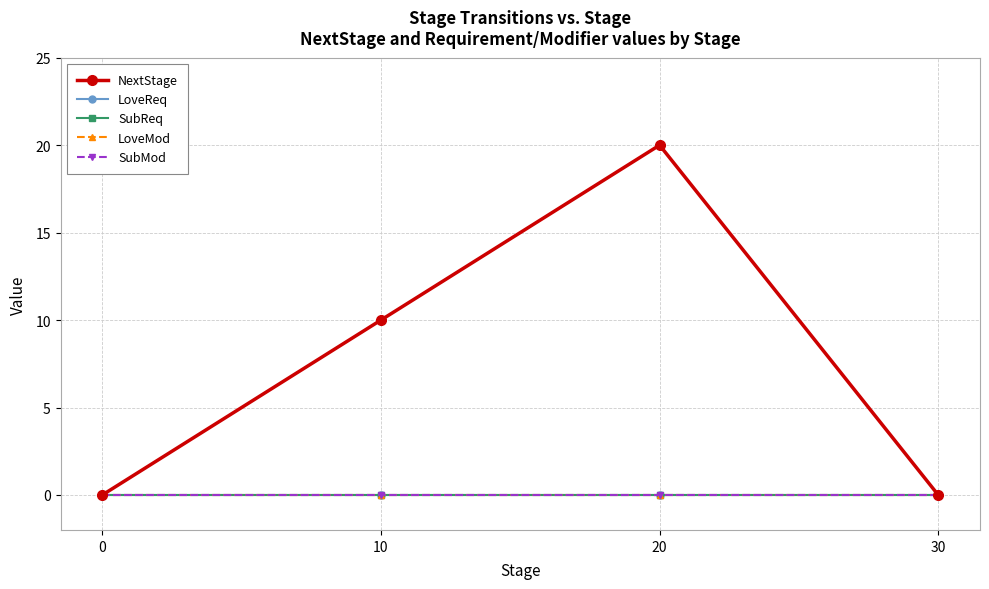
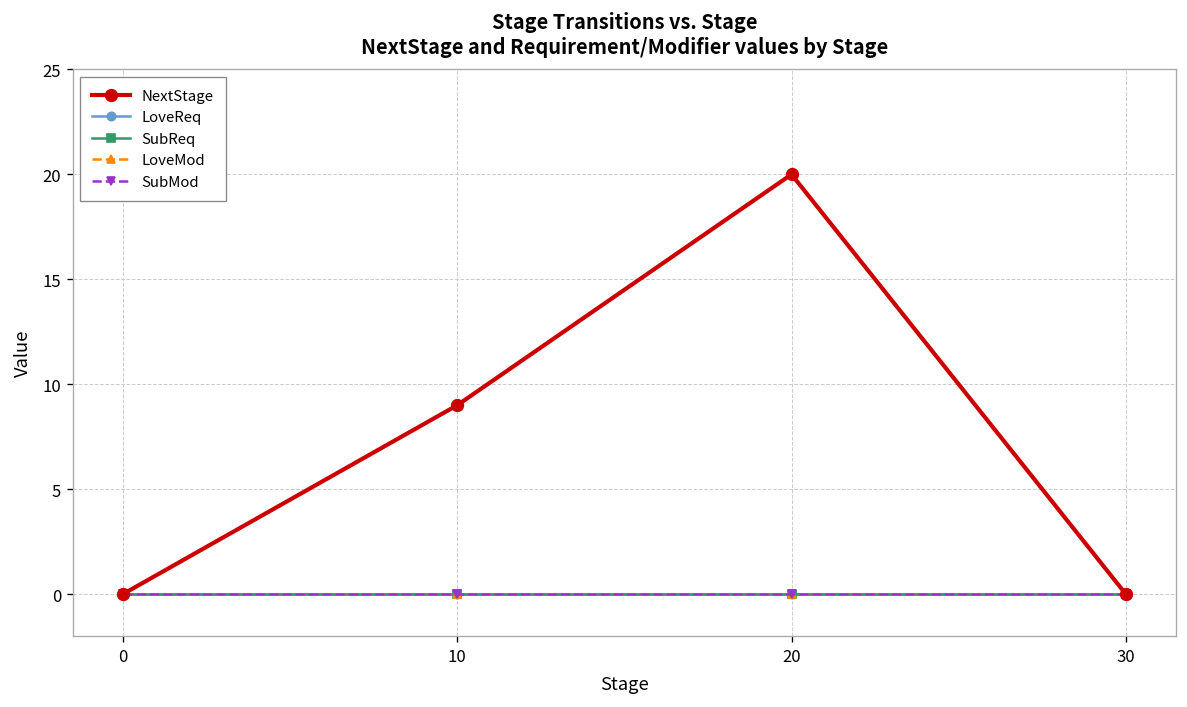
NextStage, 10: 10 -> 9
